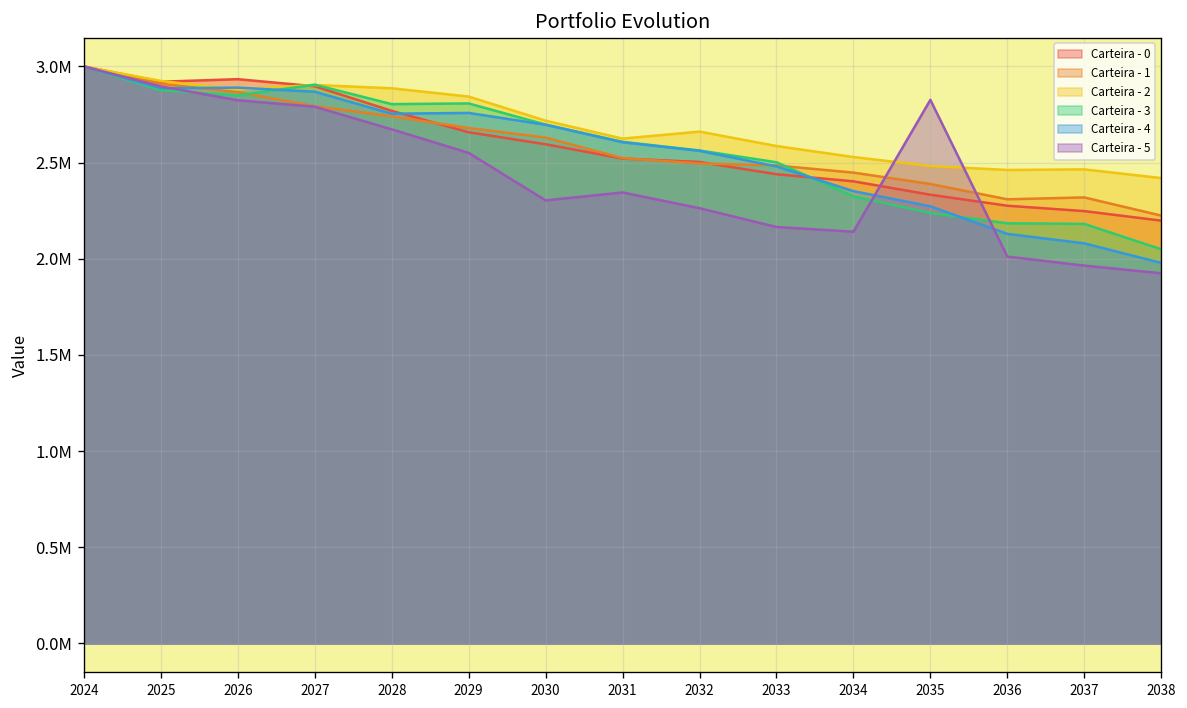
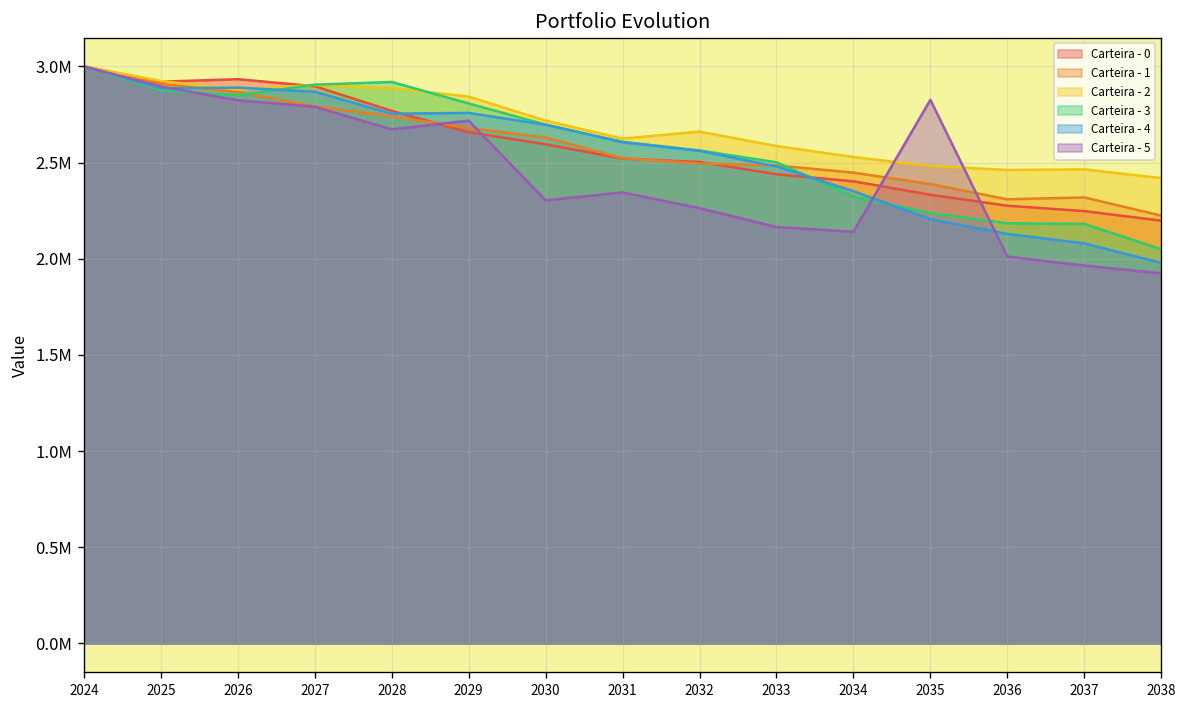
Carteira - 3, 2028: 2800000 -> 2920000
Carteira - 5, 2029: 2550000 -> 2720000
Carteira - 4, 2035: 2270000 -> 2210000
